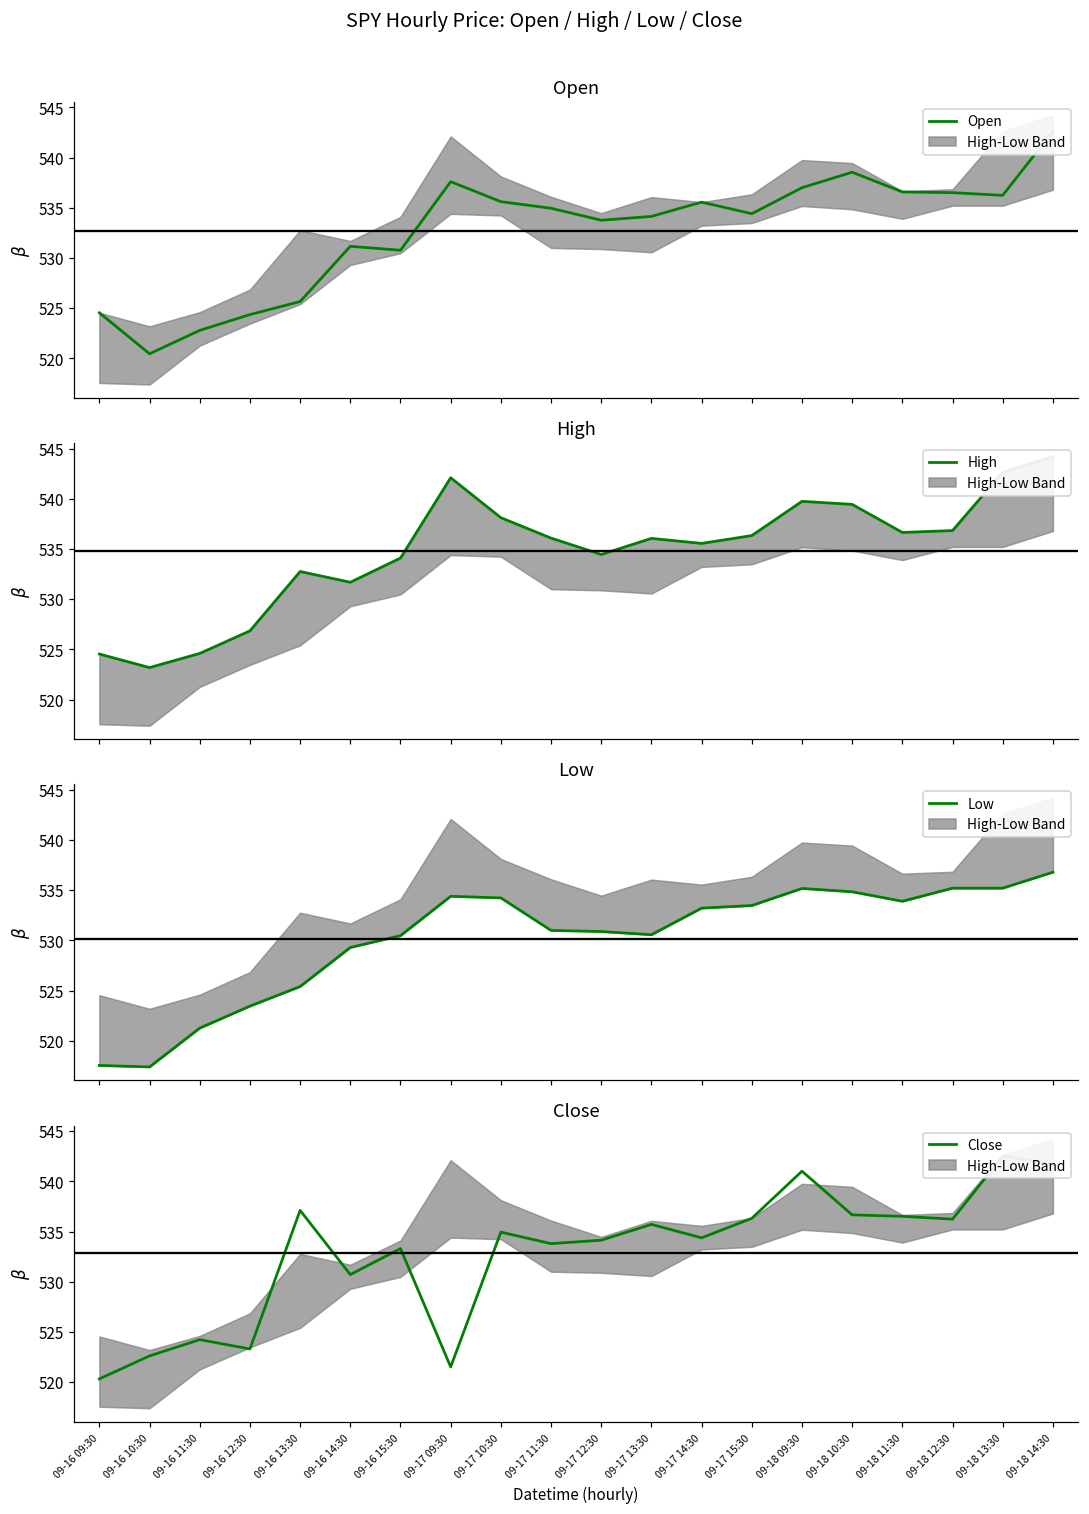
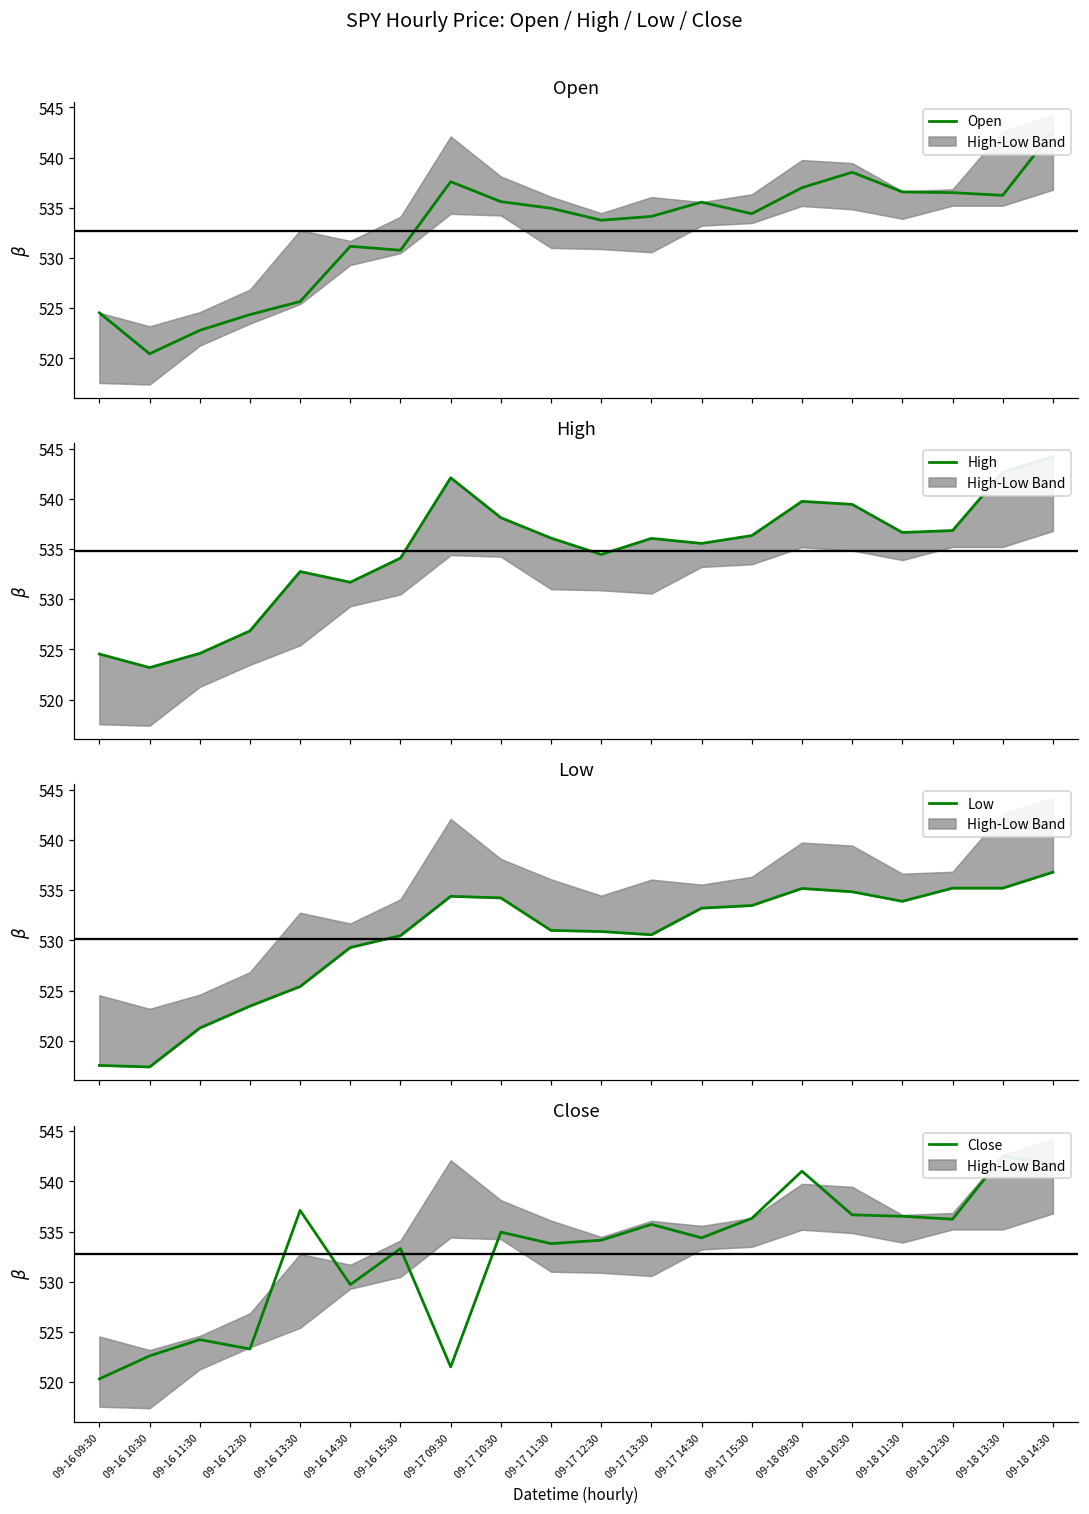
Close, Close, 09-16 14:30: 531 -> 530
